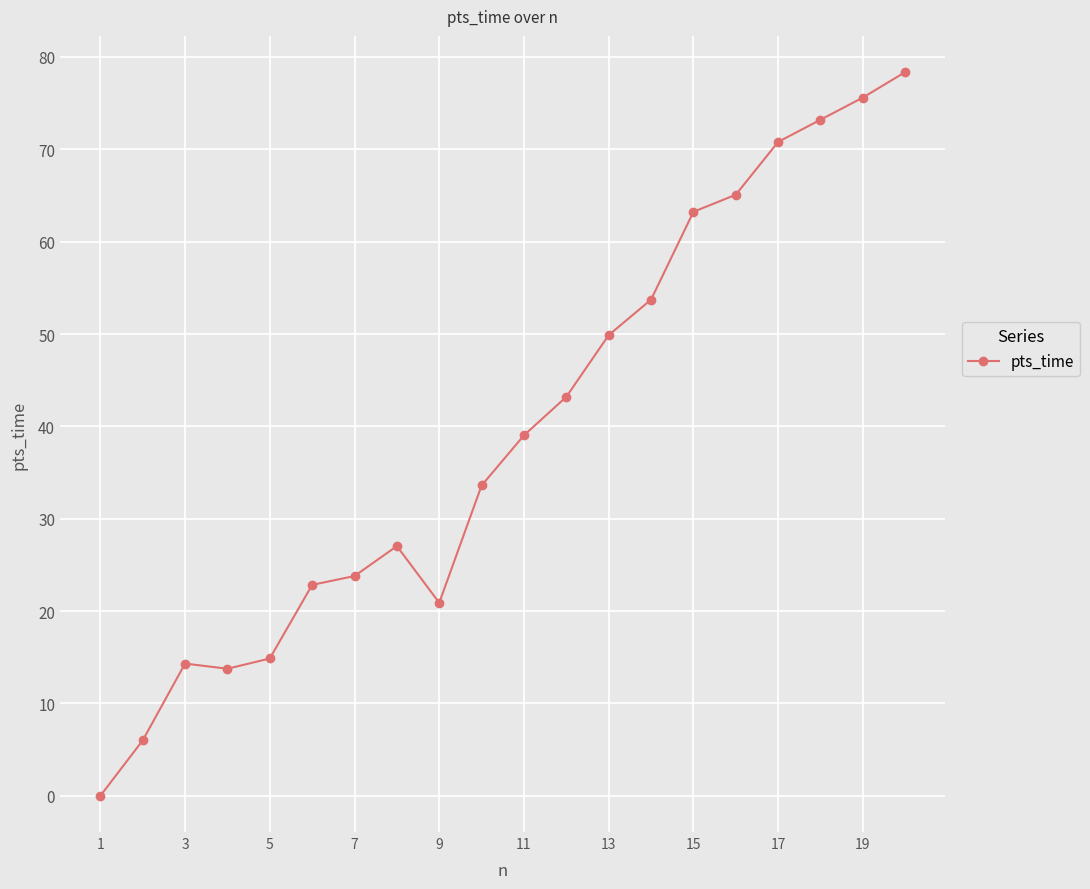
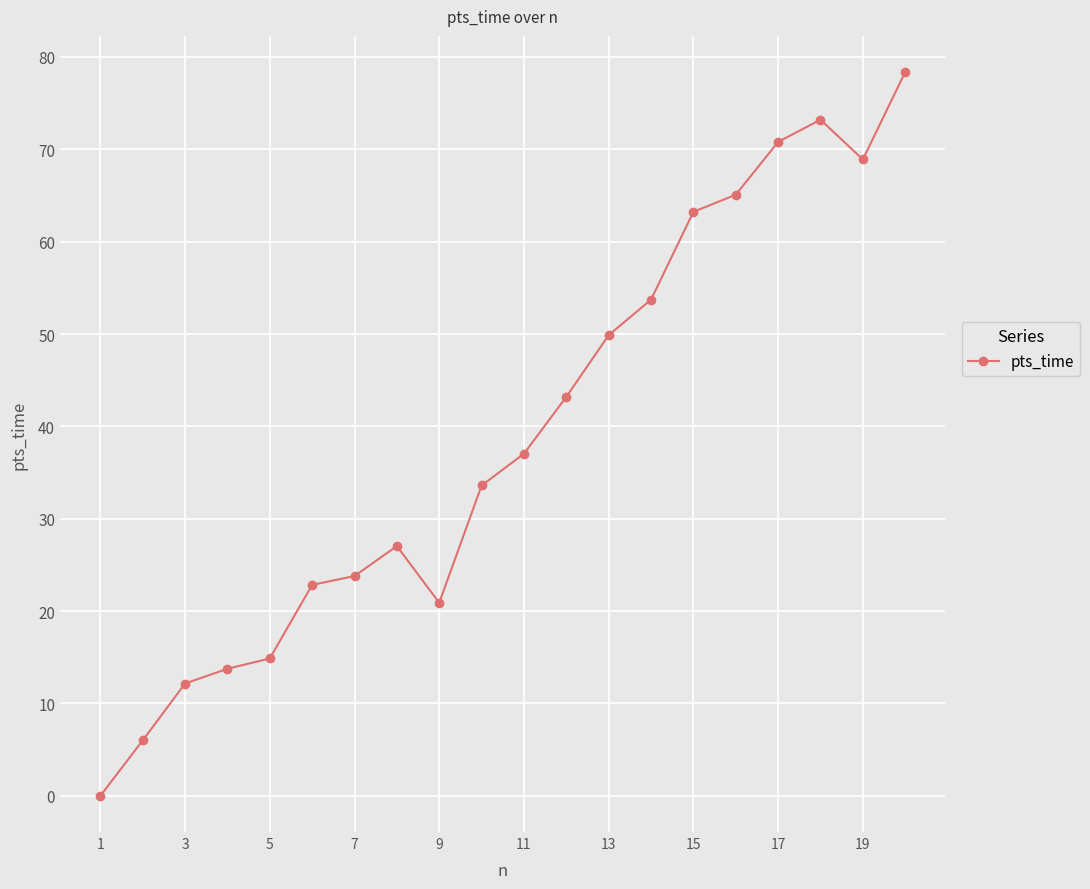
3: 14 -> 12
11: 39 -> 37
19: 76 -> 69
